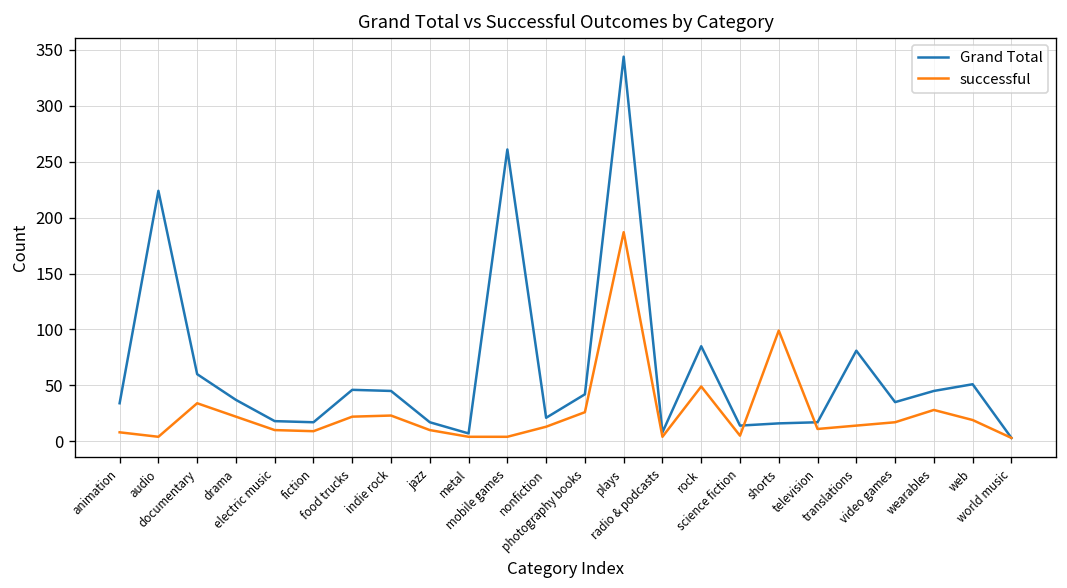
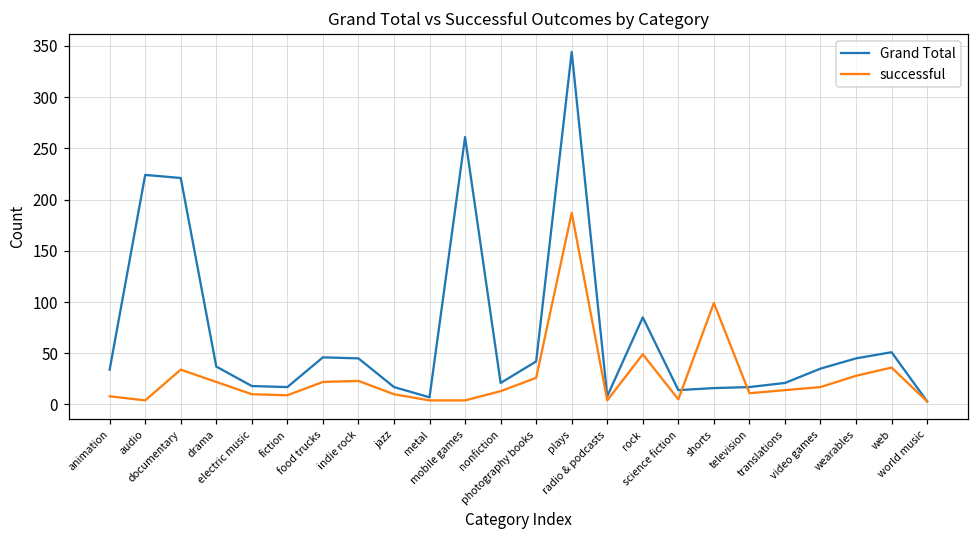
Grand Total, documentary: 60 -> 220
Grand Total, translations: 80 -> 20
successful, web: 20 -> 40
